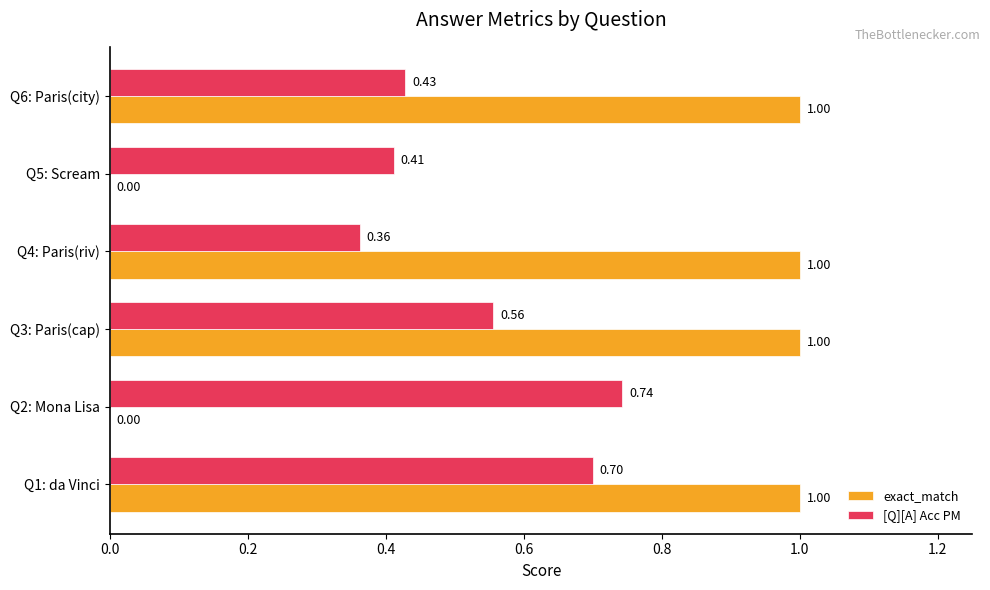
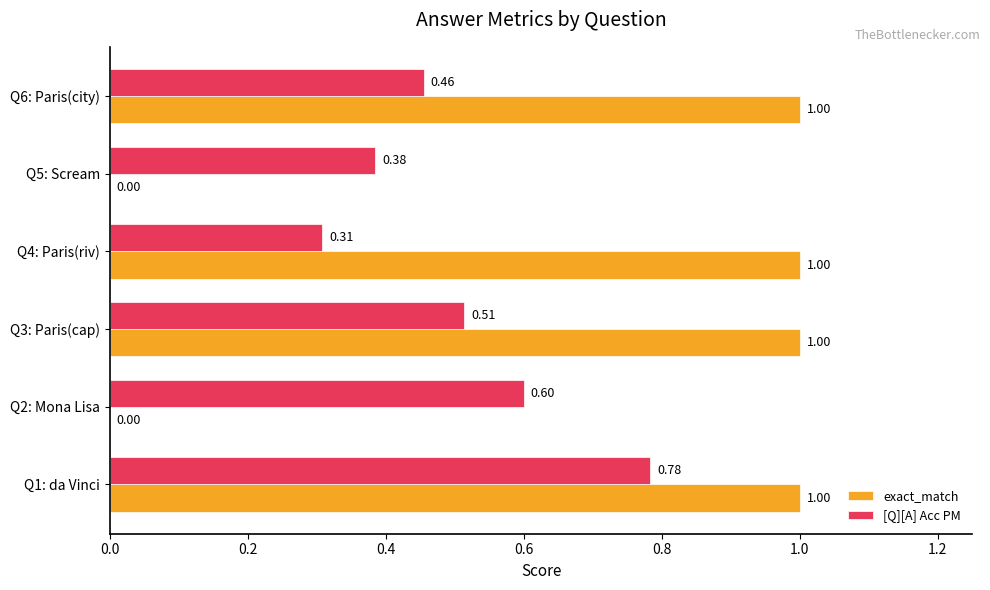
[Q][A] Acc PM, Q6: Paris(city): 0.43 -> 0.46
[Q][A] Acc PM, Q5: Scream: 0.41 -> 0.38
[Q][A] Acc PM, Q4: Paris(riv): 0.36 -> 0.31
[Q][A] Acc PM, Q3: Paris(cap): 0.56 -> 0.51
[Q][A] Acc PM, Q2: Mona Lisa: 0.74 -> 0.60
[Q][A] Acc PM, Q1: da Vinci: 0.70 -> 0.78
